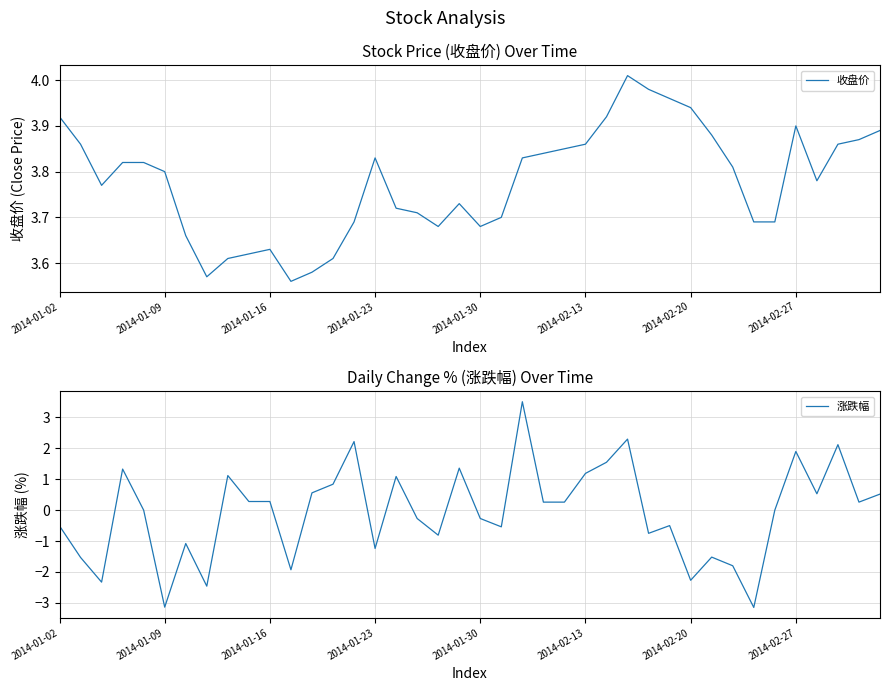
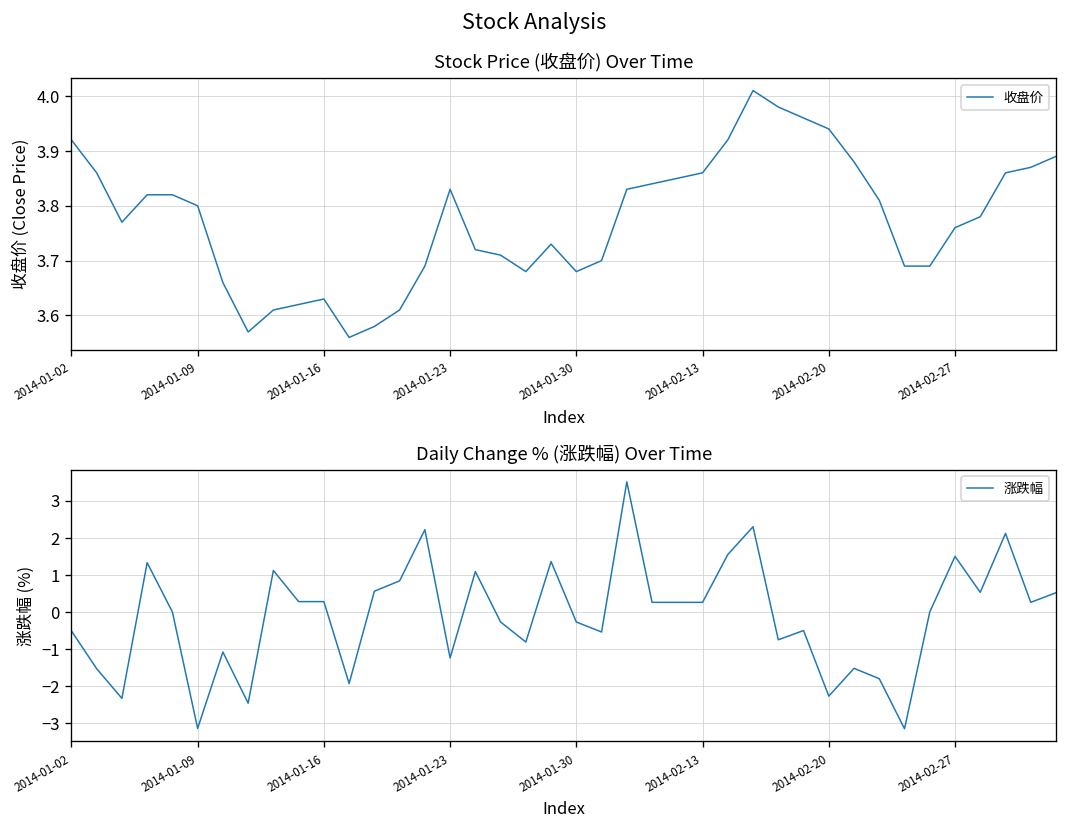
Stock Price (收盘价) Over Time, 2014-02-27: 3.90 -> 3.76
Daily Change % (涨跌幅) Over Time, 2014-02-13: 1.2 -> 0.3
Daily Change % (涨跌幅) Over Time, 2014-02-27: 1.9 -> 1.5
